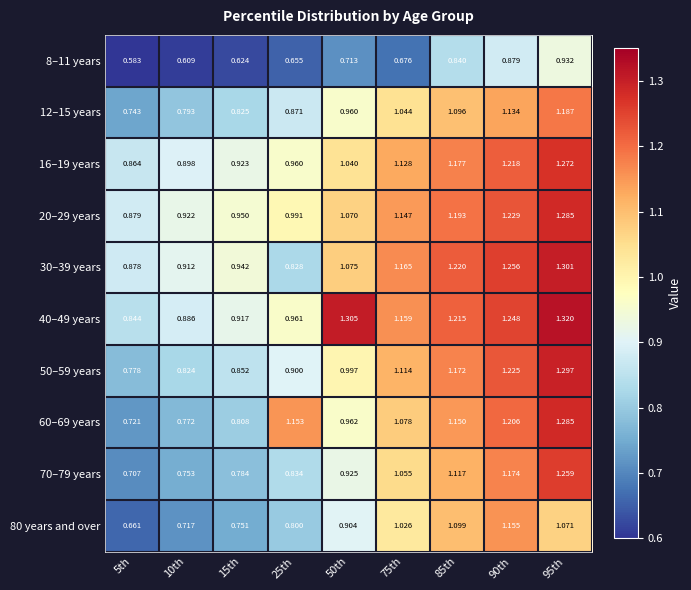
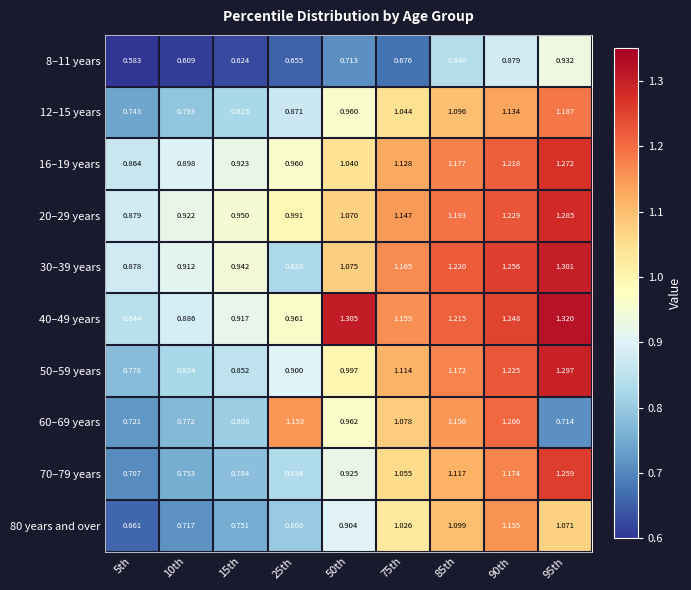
60–69 years, 95th: 1.285 -> 0.714
